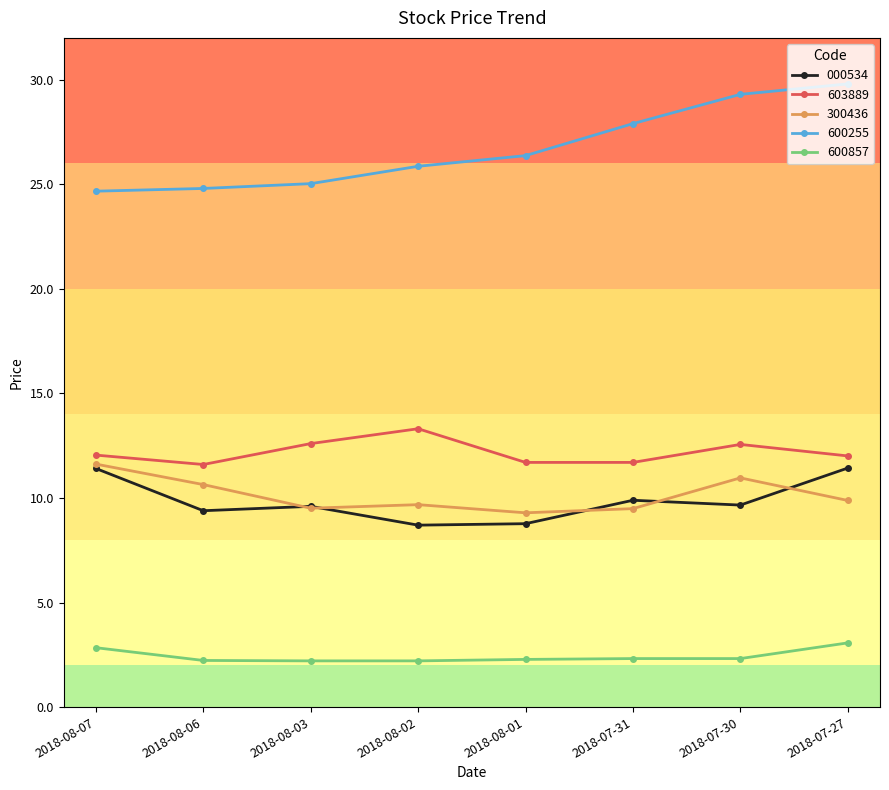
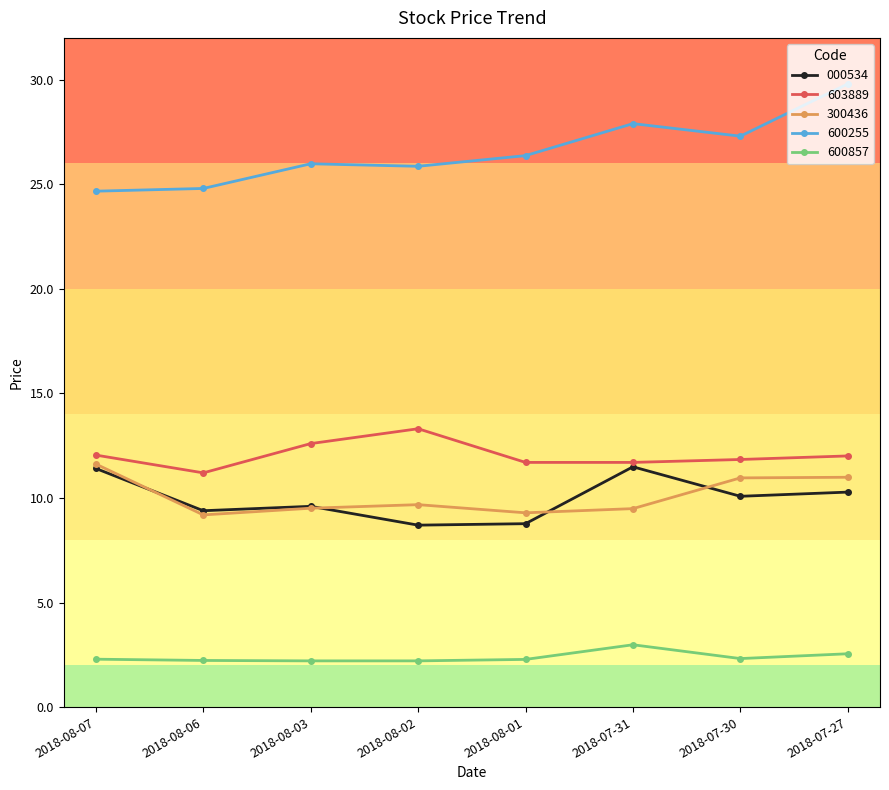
600857, 2018-08-07: 2.8 -> 2.3
603889, 2018-08-06: 11.6 -> 11.2
300436, 2018-08-06: 10.6 -> 9.2
600255, 2018-08-03: 25.0 -> 26.0
000534, 2018-07-31: 9.9 -> 11.5
600857, 2018-07-31: 2.3 -> 3.0
000534, 2018-07-30: 9.7 -> 10.1
603889, 2018-07-30: 12.6 -> 11.8
600255, 2018-07-30: 29.3 -> 27.3
000534, 2018-07-27: 11.4 -> 10.3
300436, 2018-07-27: 9.9 -> 11.0
600857, 2018-07-27: 3.1 -> 2.6
